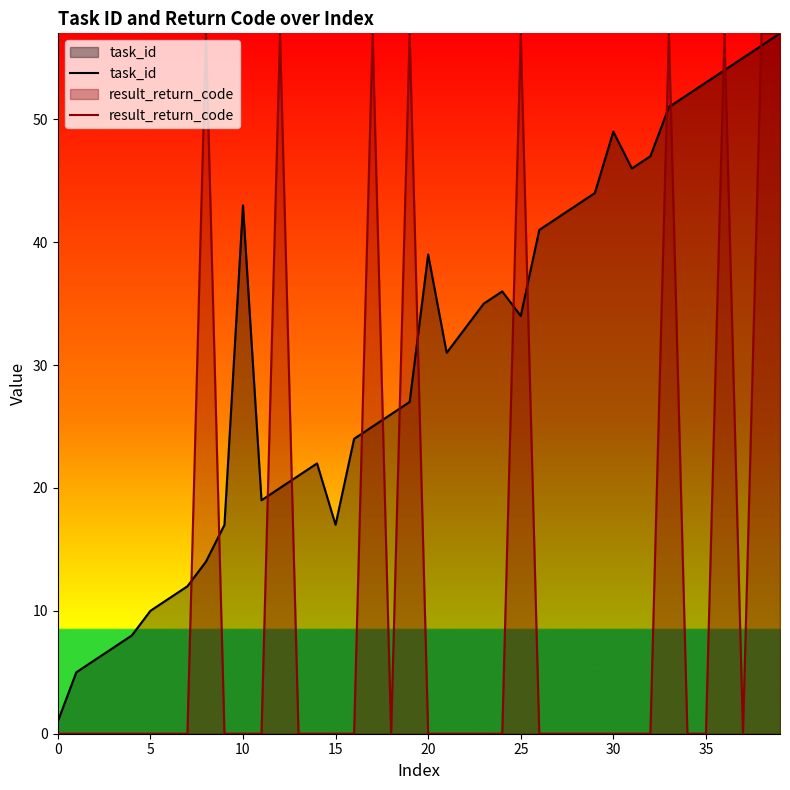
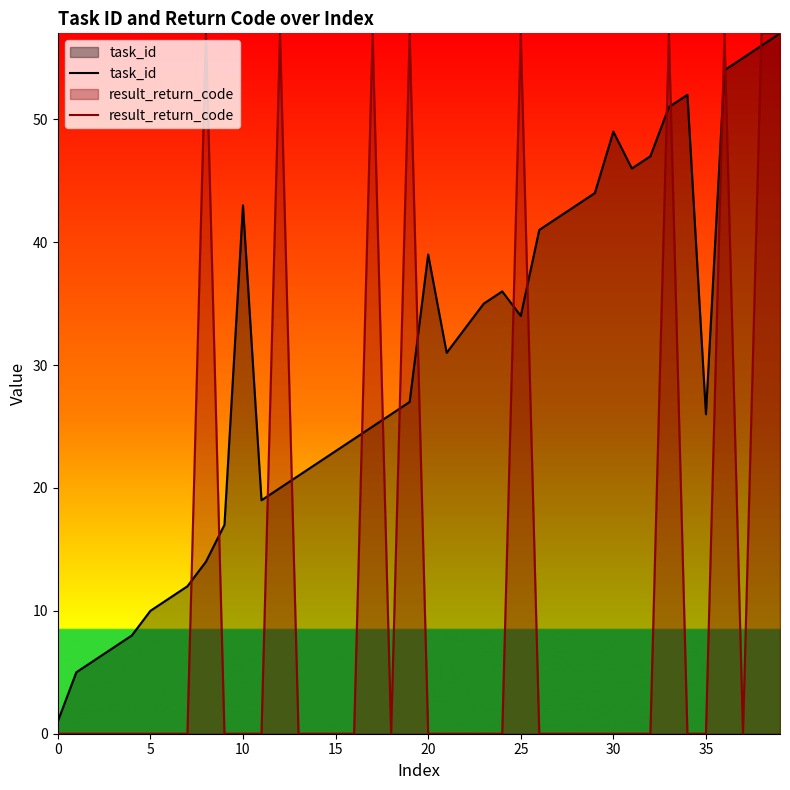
task_id, 15: 17 -> 23
task_id, 35: 53 -> 26
